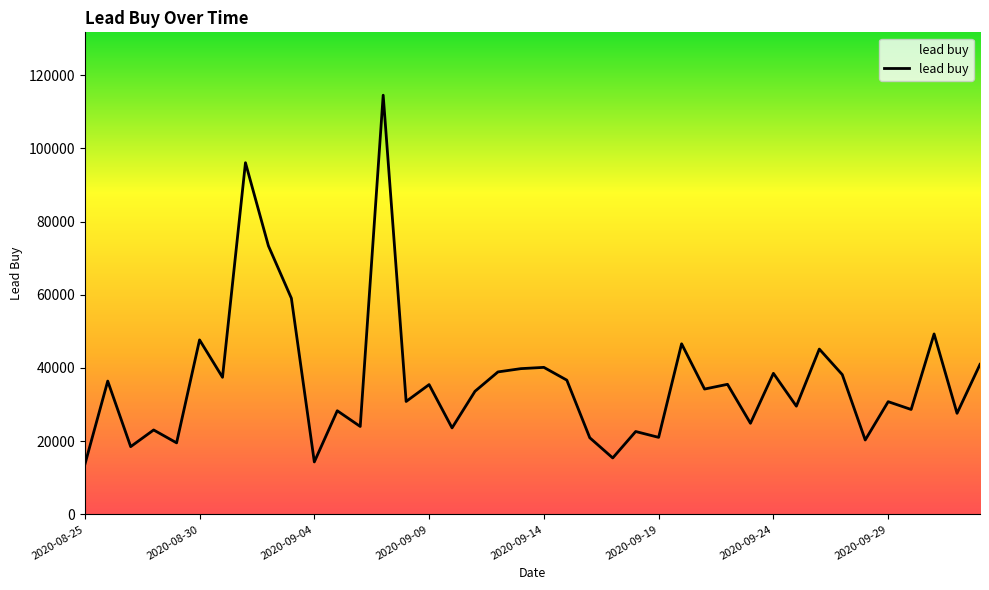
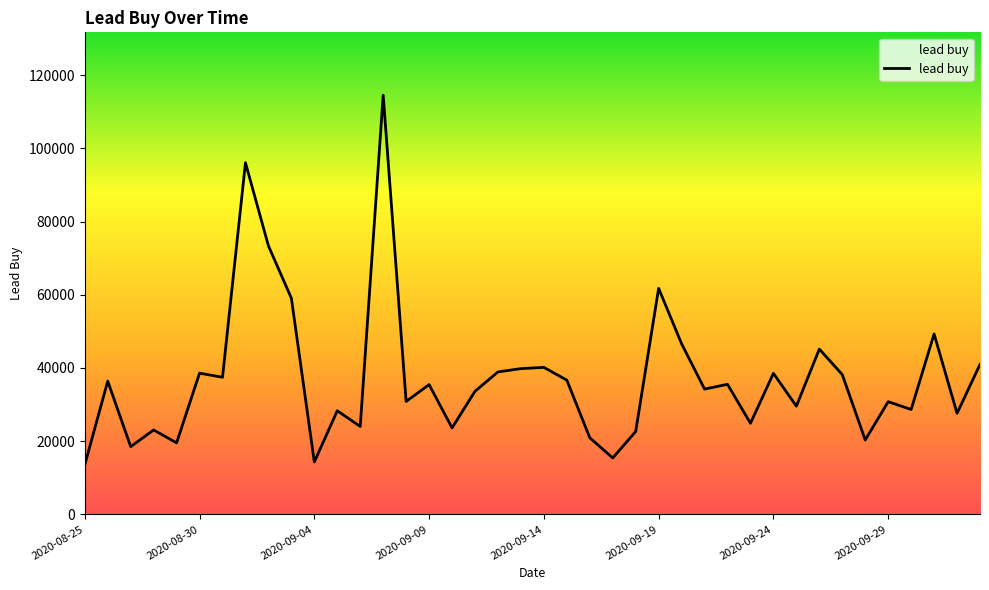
2020-08-30: 48000 -> 39000
2020-09-19: 21000 -> 62000
